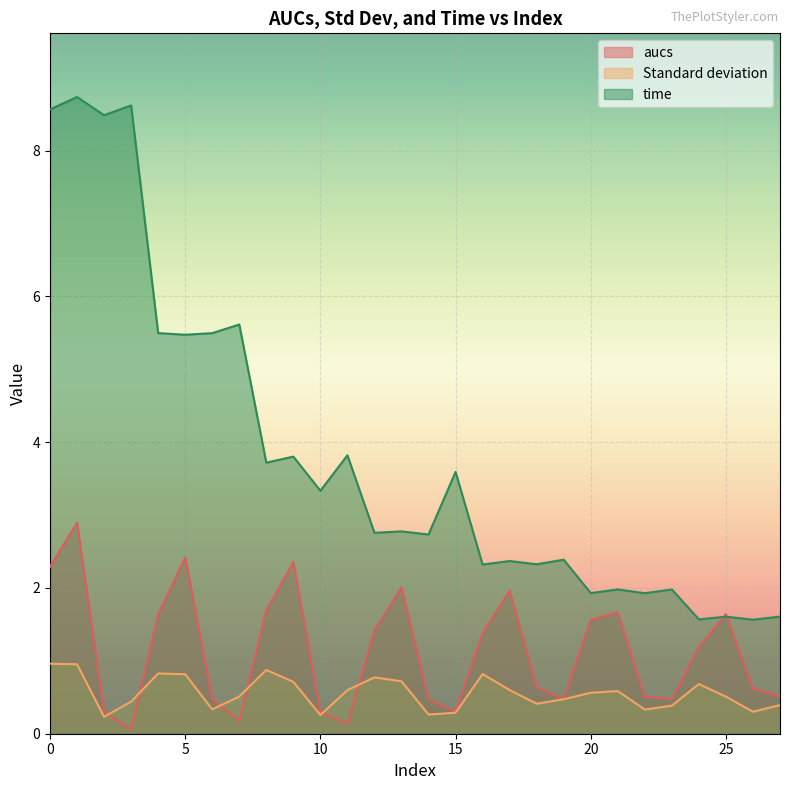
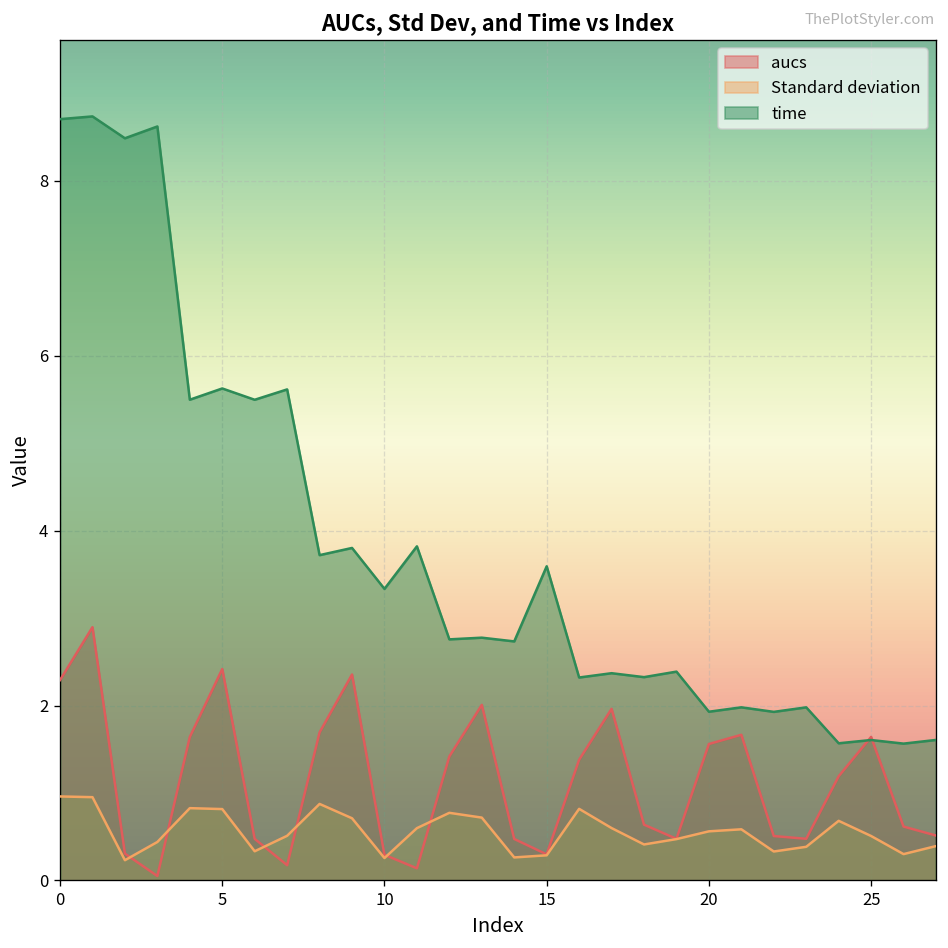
time, 0: 8.6 -> 8.7
time, 5: 5.5 -> 5.6
